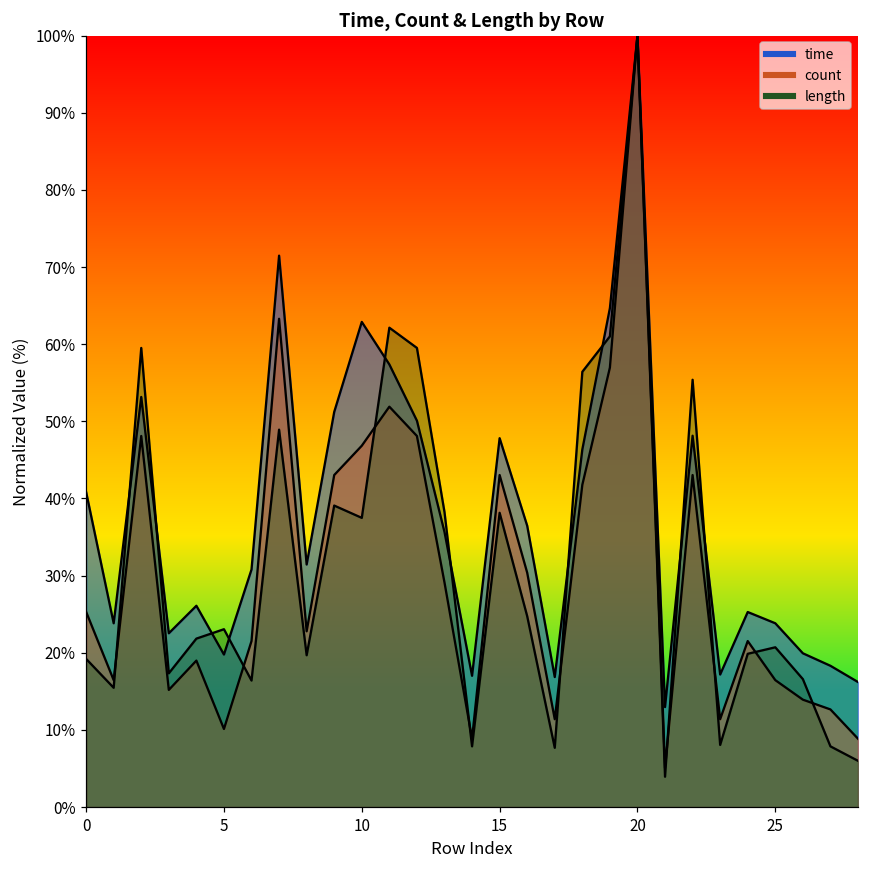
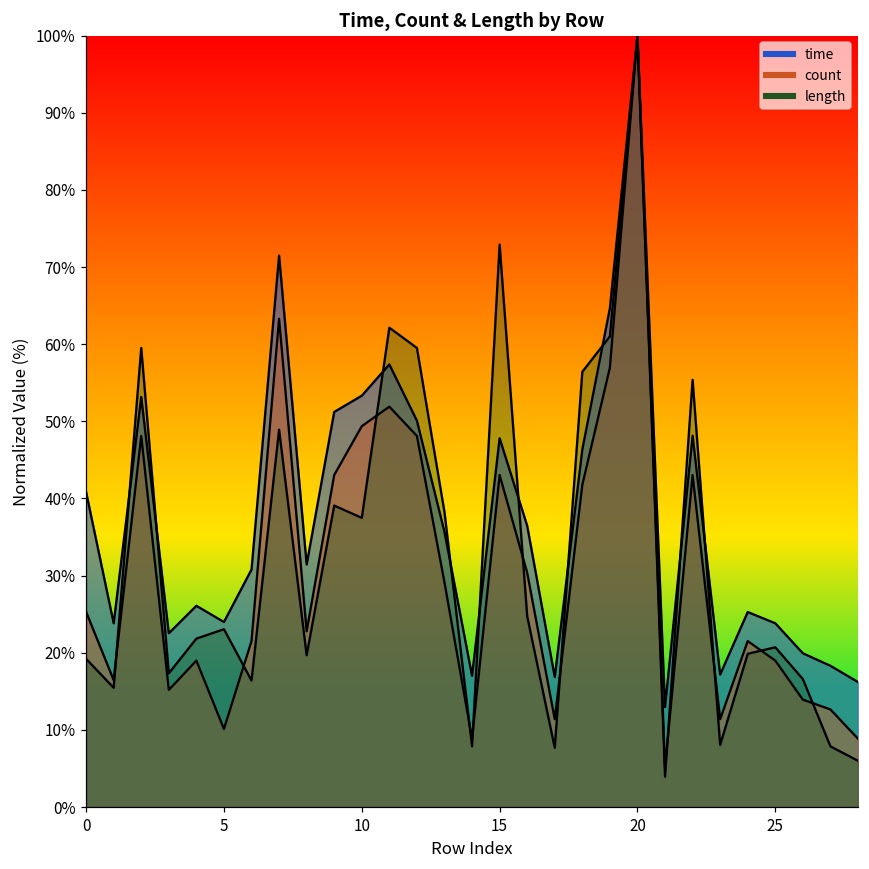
time, 5: 20% -> 24%
time, 10: 63% -> 53%
count, 10: 47% -> 49%
length, 15: 38% -> 73%
count, 25: 16% -> 19%
